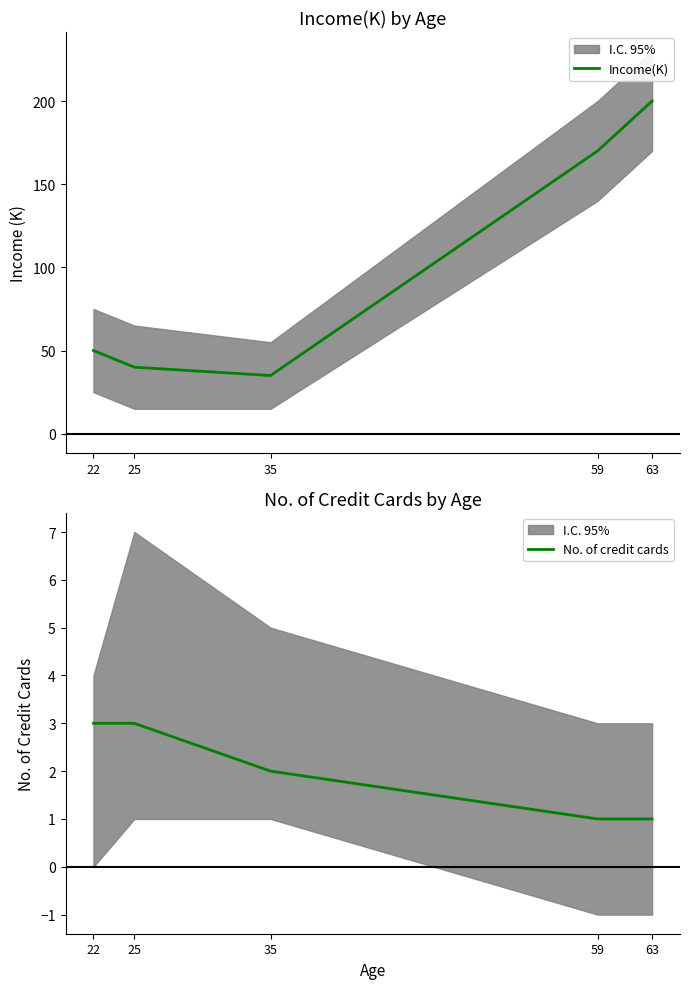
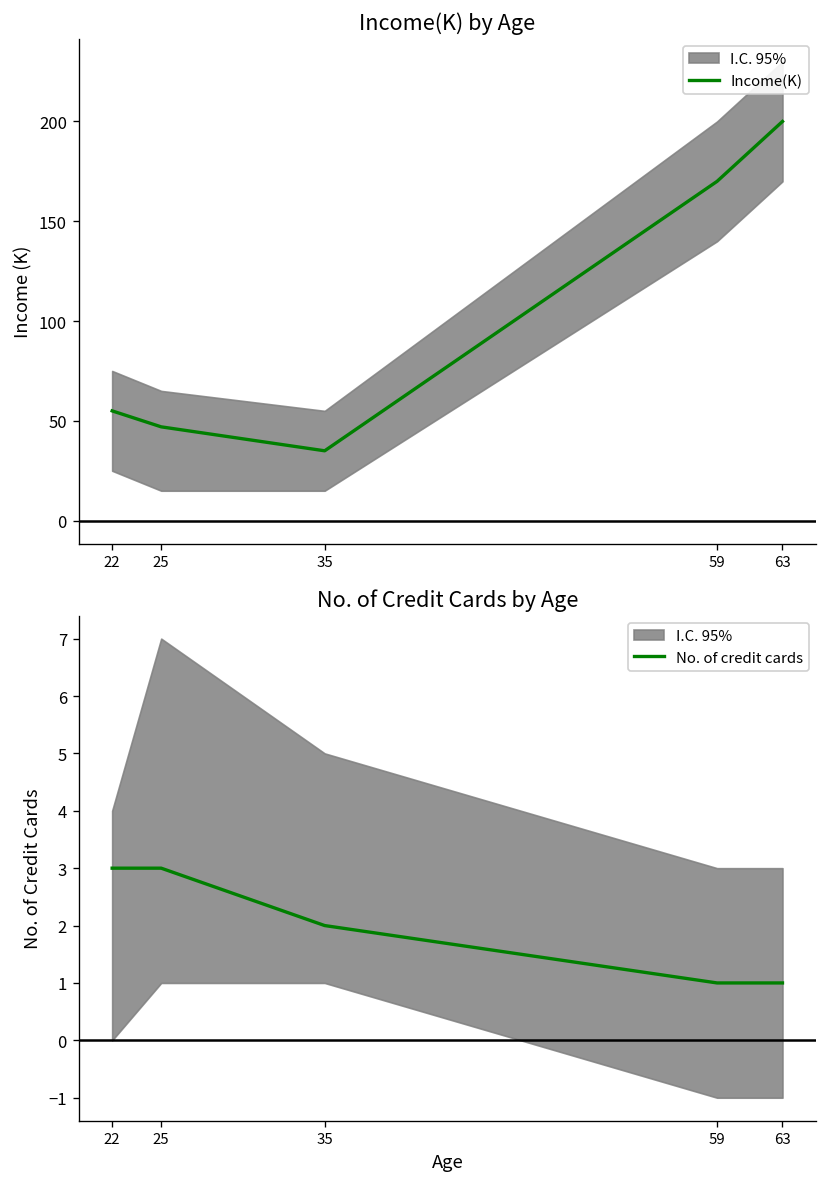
Income(K) by Age, Income(K), 22: 50 -> 55
Income(K) by Age, Income(K), 25: 40 -> 47
